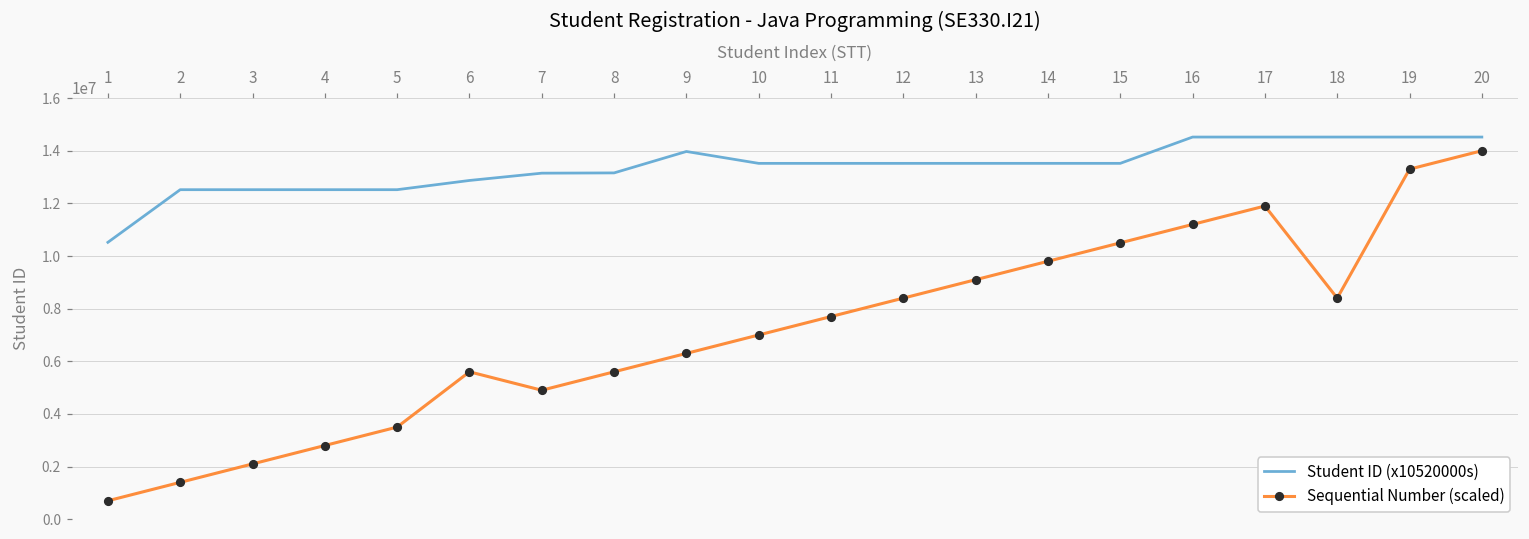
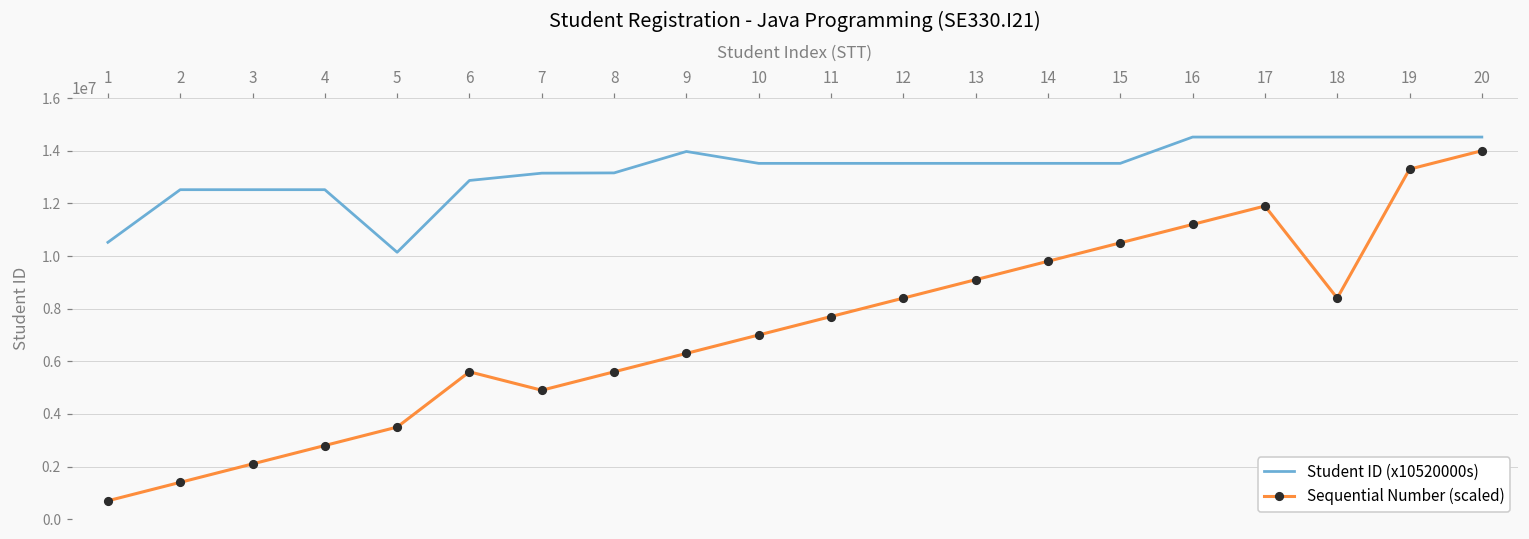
Student ID (x10520000s), 5: 12500000 -> 10100000
